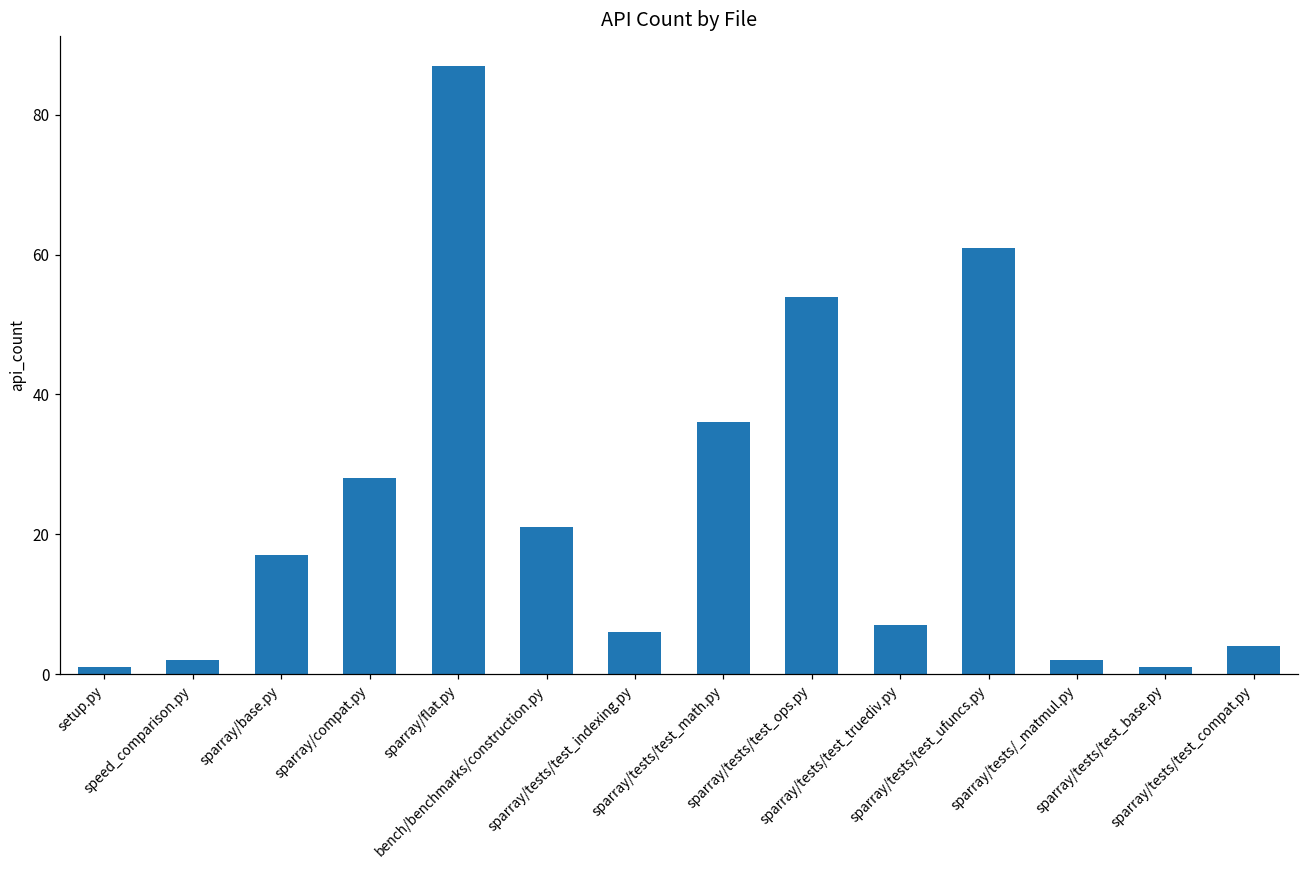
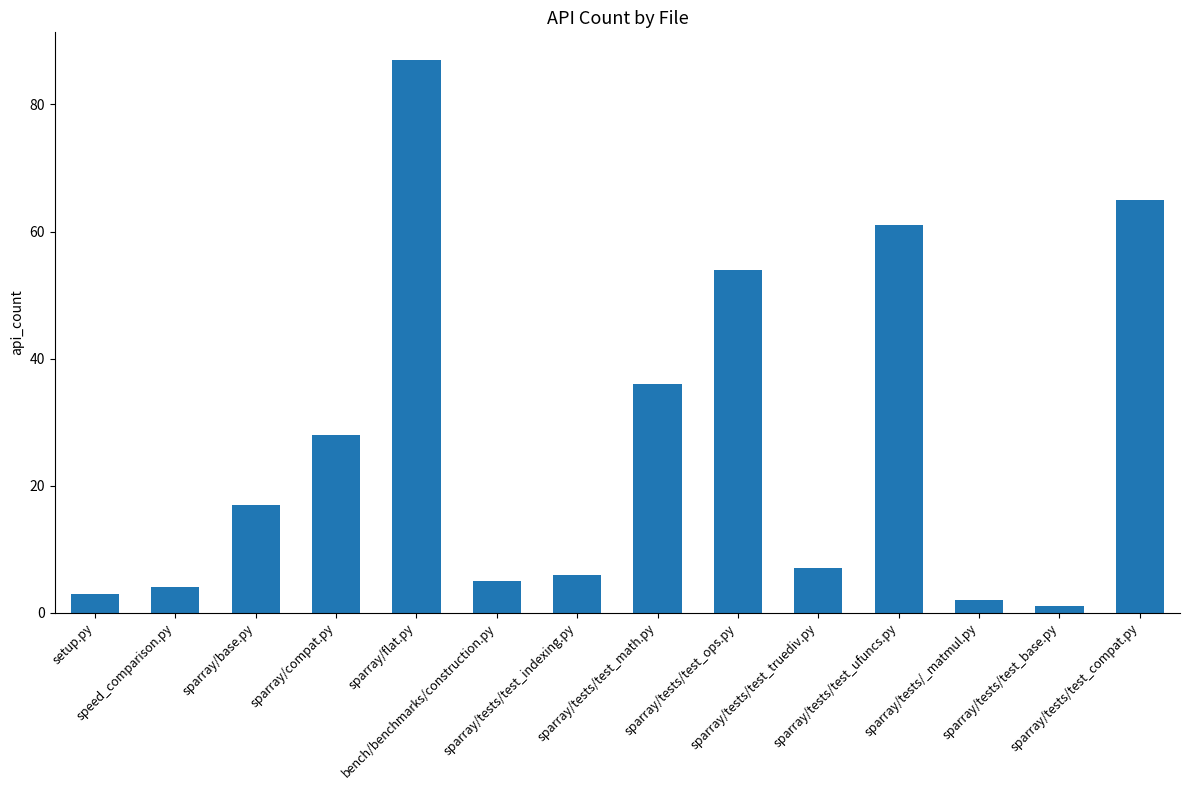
setup.py: 1 -> 3
speed_comparison.py: 2 -> 4
bench/benchmarks/construction.py: 21 -> 5
sparray/tests/test_compat.py: 4 -> 65
